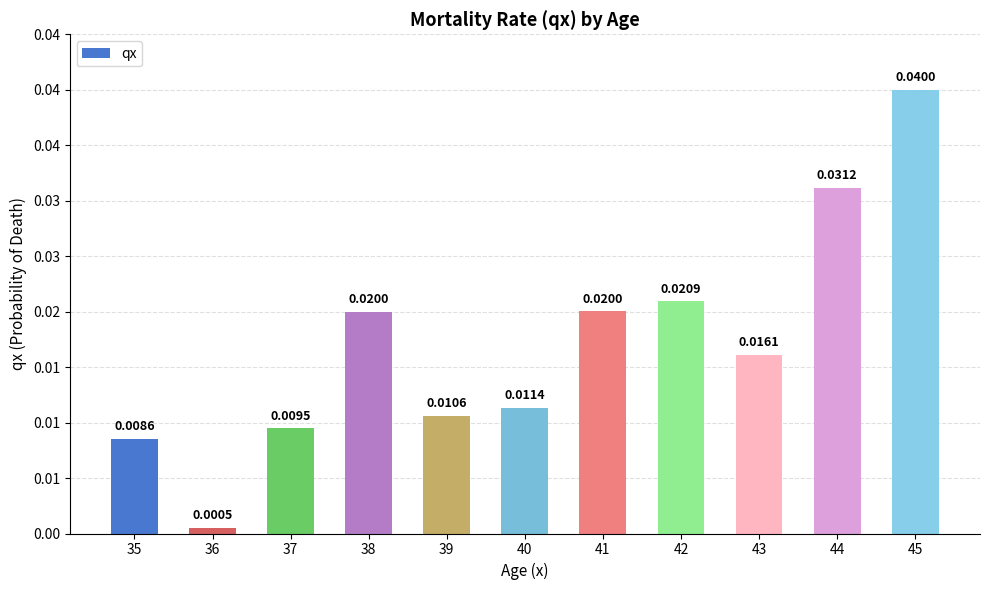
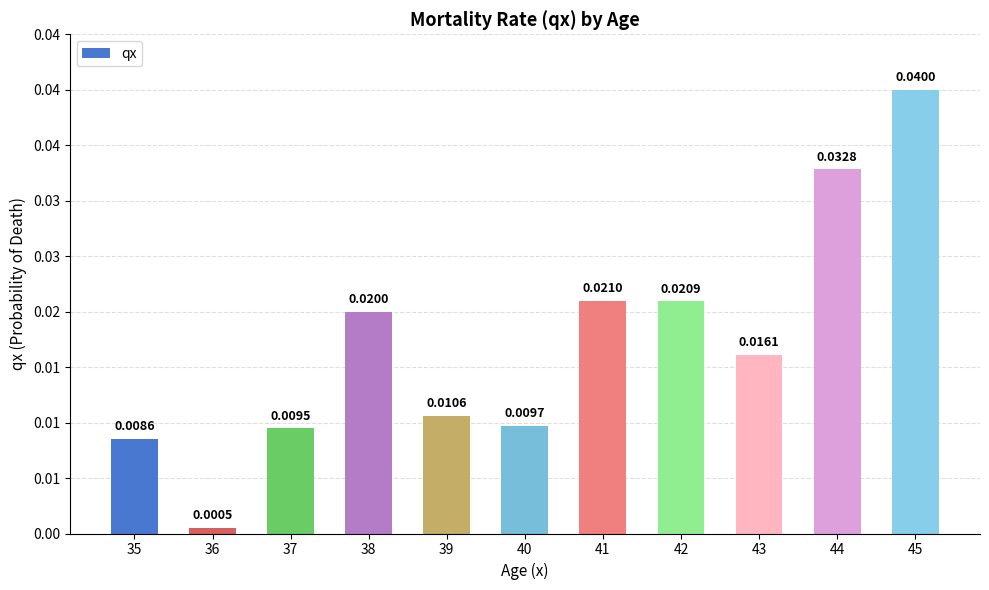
40: 0.0114 -> 0.0097
41: 0.0200 -> 0.0210
44: 0.0312 -> 0.0328
